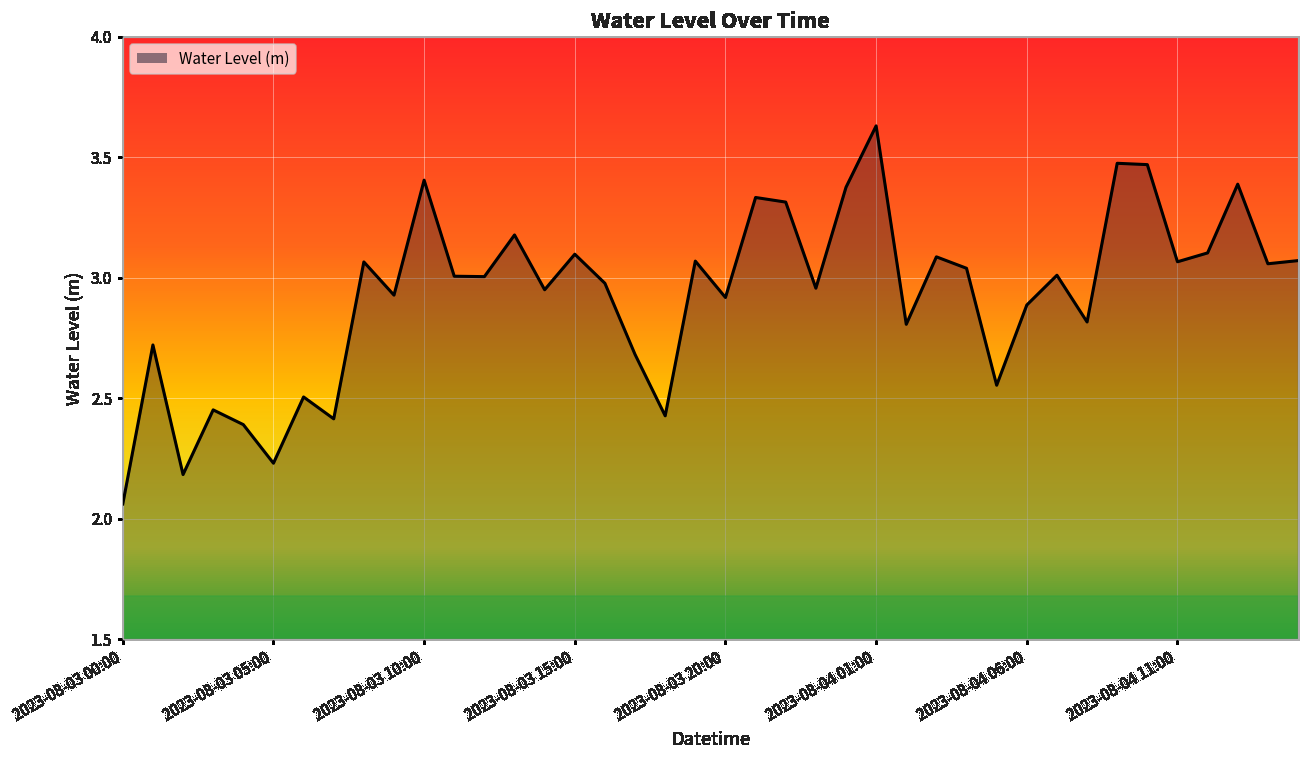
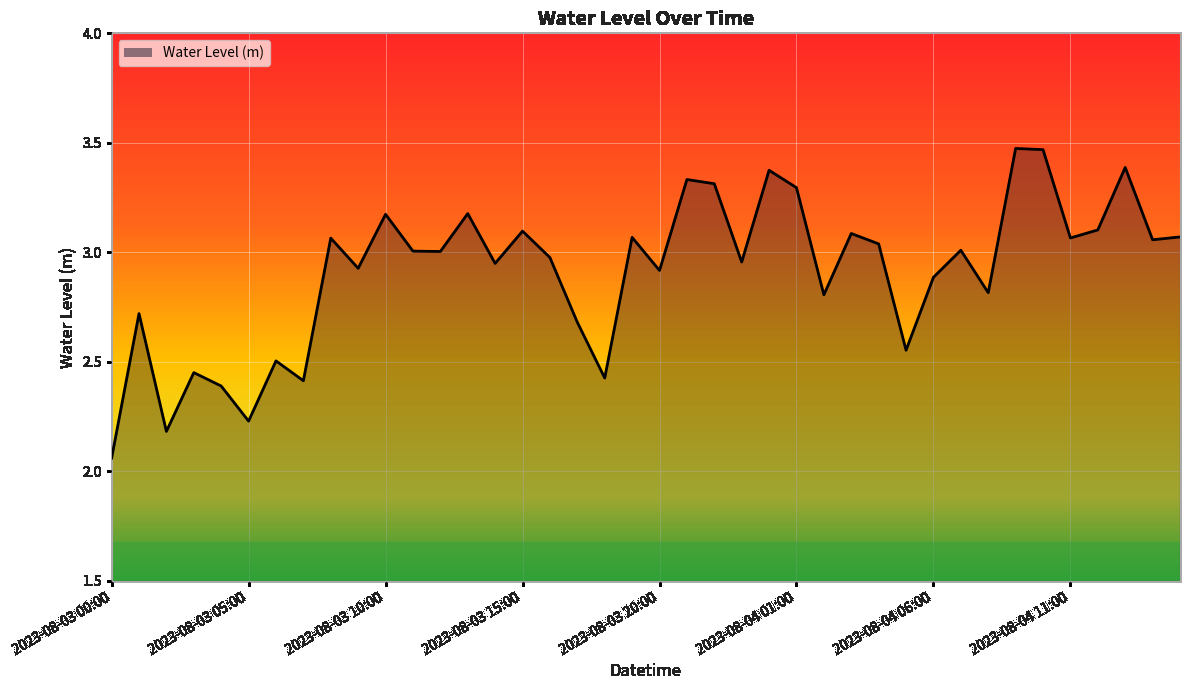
Water Level (m), 2023-08-03 10:00: 3.40 -> 3.17
Water Level (m), 2023-08-04 01:00: 3.63 -> 3.30
